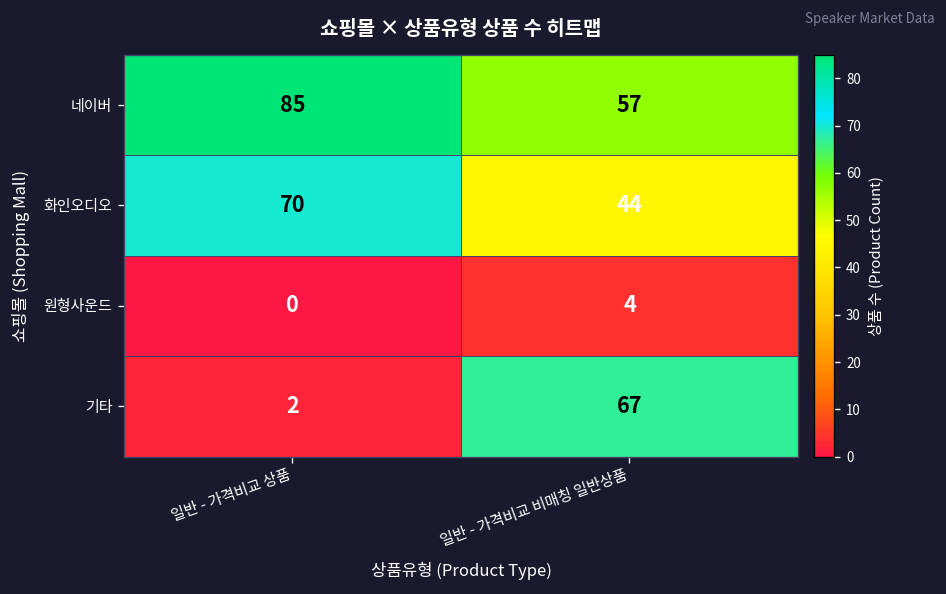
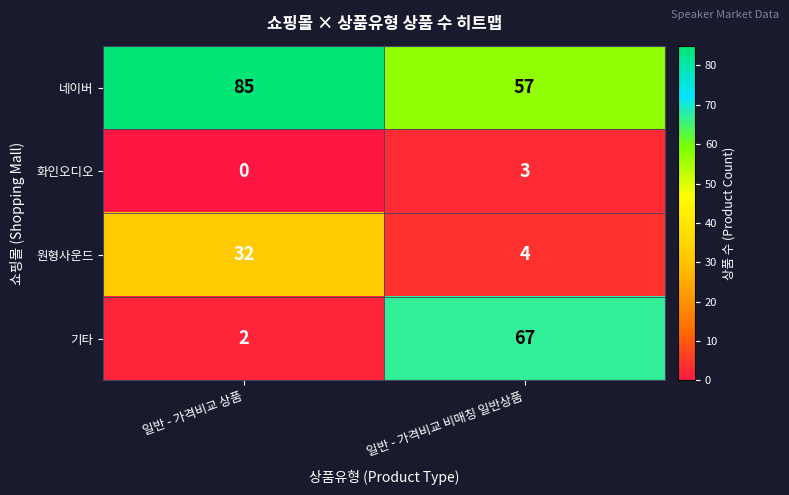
화인오디오, 일반 - 가격비교 상품: 70 -> 0
화인오디오, 일반 - 가격비교 비매칭 일반상품: 44 -> 3
원형사운드, 일반 - 가격비교 상품: 0 -> 32
